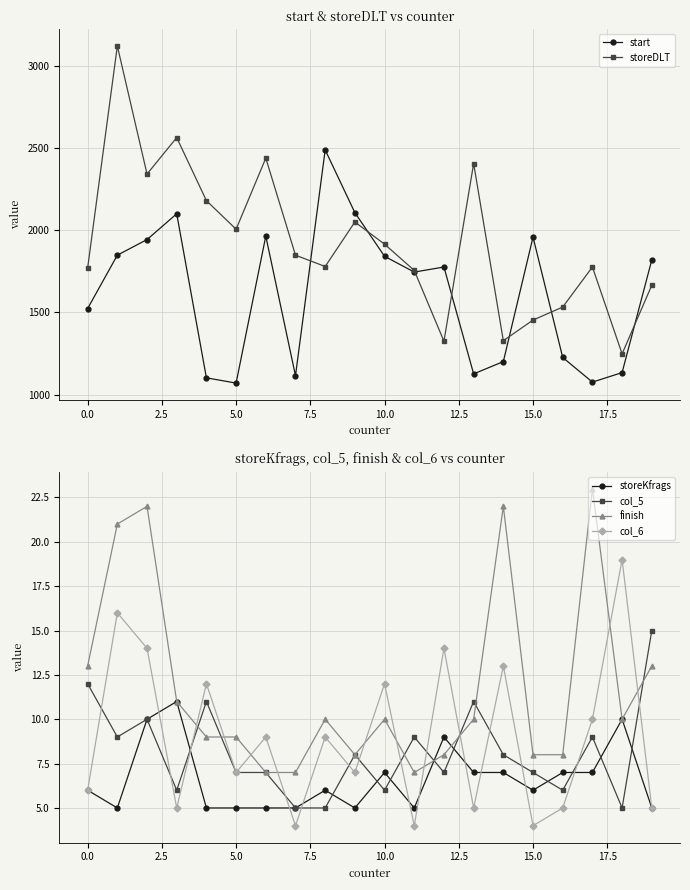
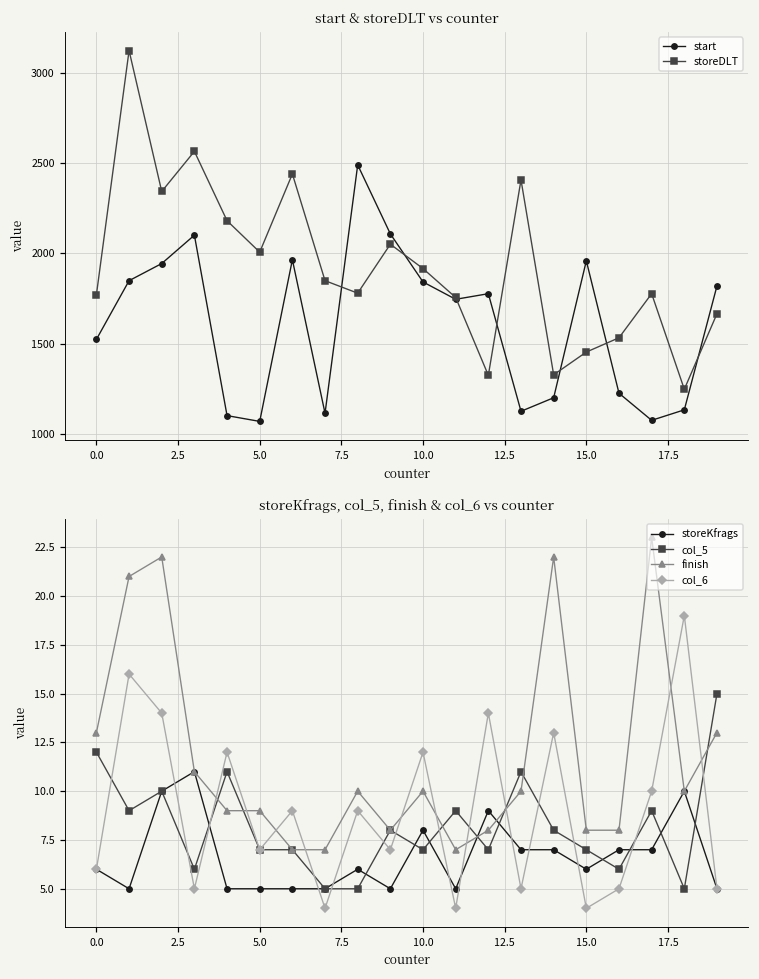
storeKfrags, col_5, finish & col_6 vs counter, storeKfrags, 10.0: 7 -> 8
storeKfrags, col_5, finish & col_6 vs counter, col_5, 10.0: 6 -> 7
